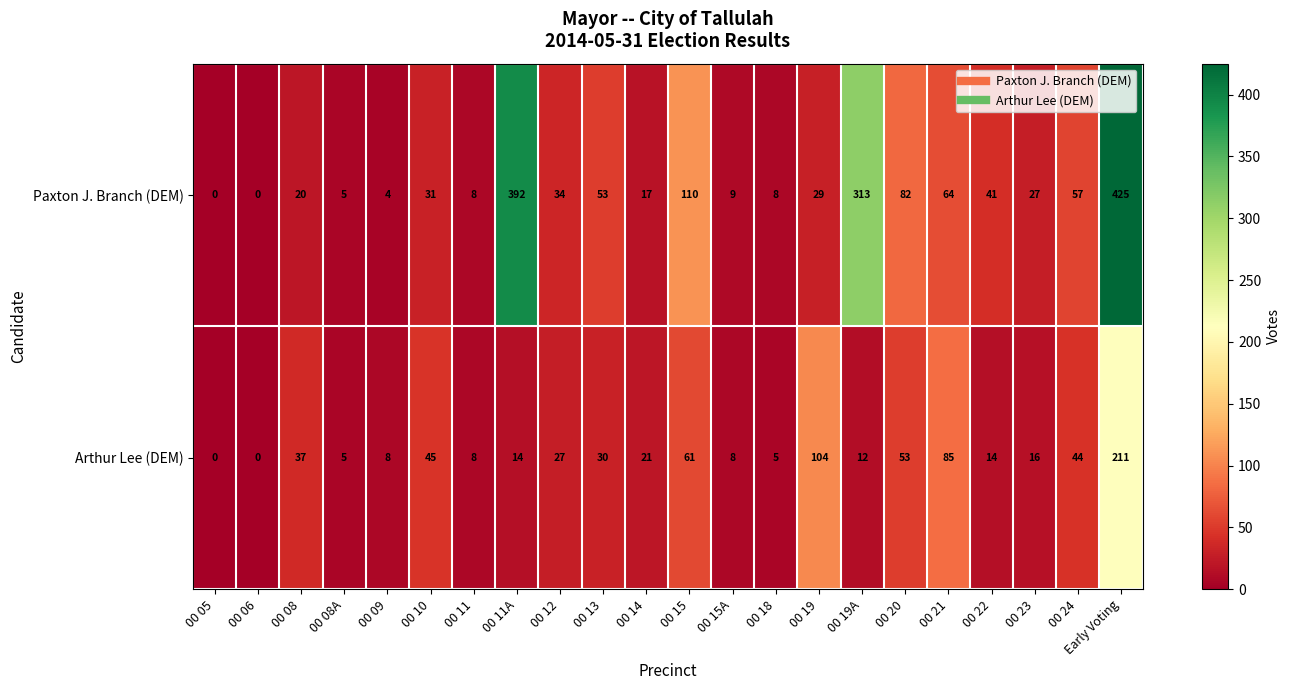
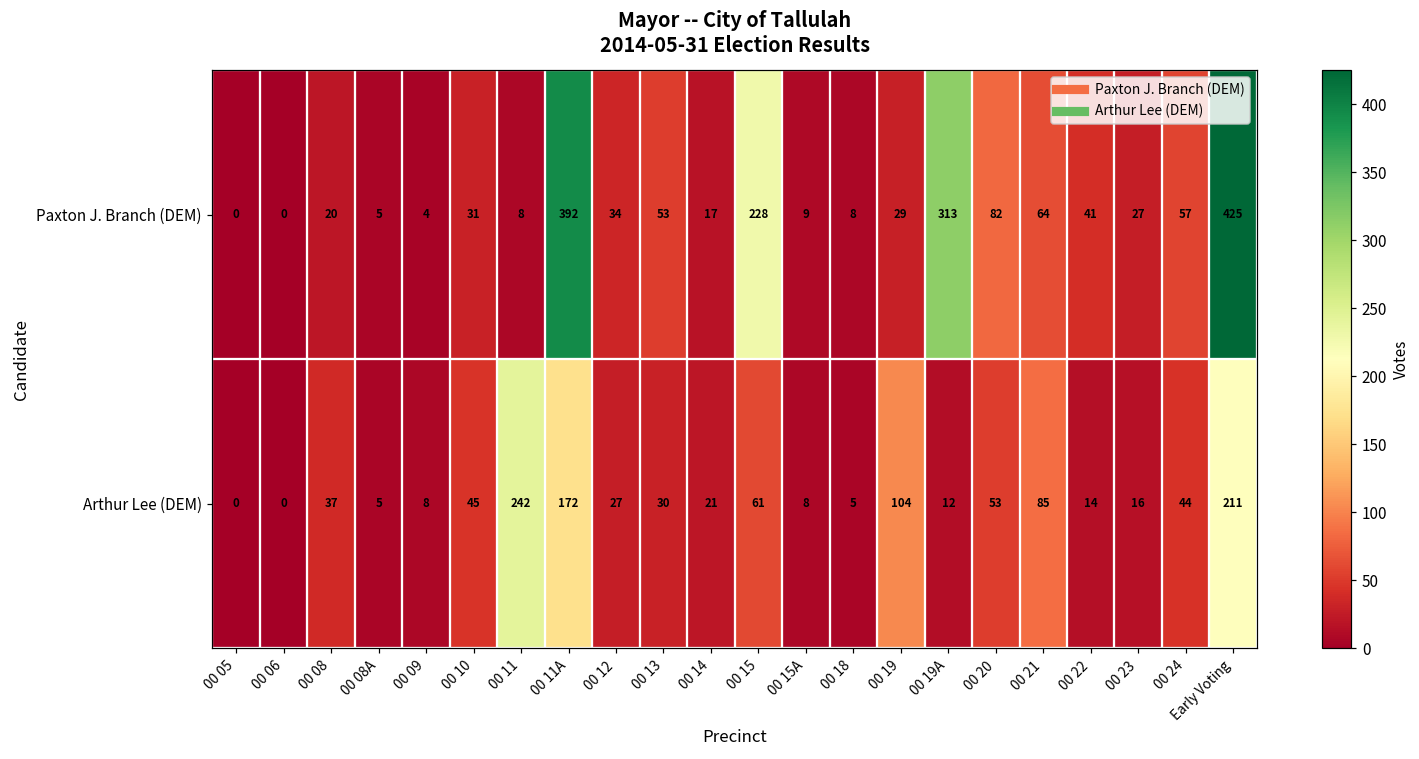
Paxton J. Branch (DEM), 00 15: 110 -> 228
Arthur Lee (DEM), 00 11: 8 -> 242
Arthur Lee (DEM), 00 11A: 14 -> 172
